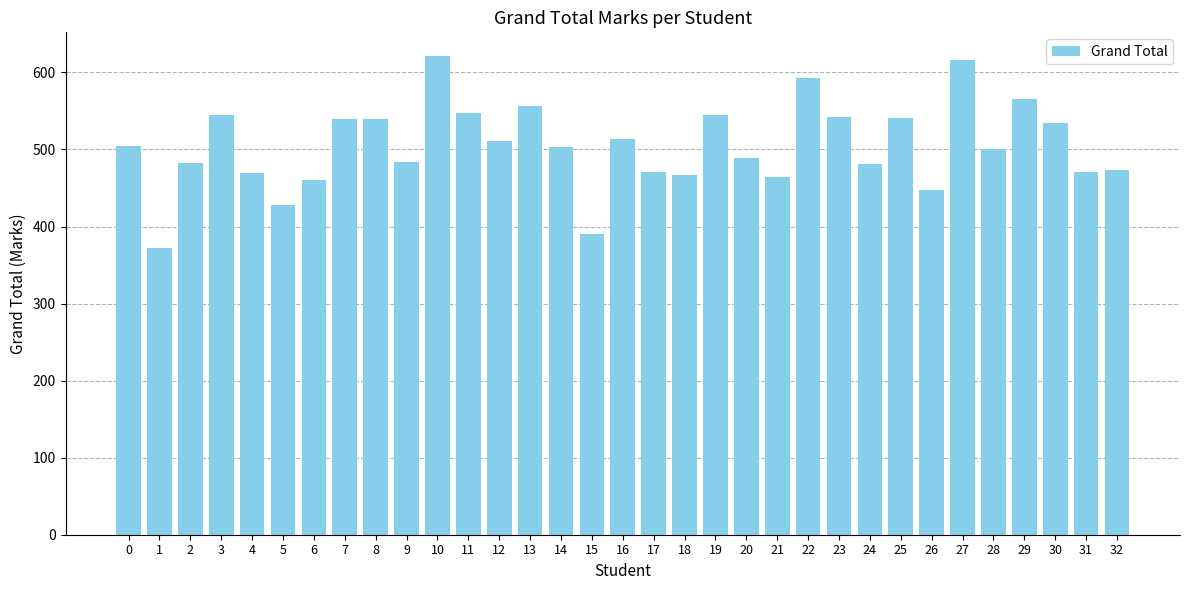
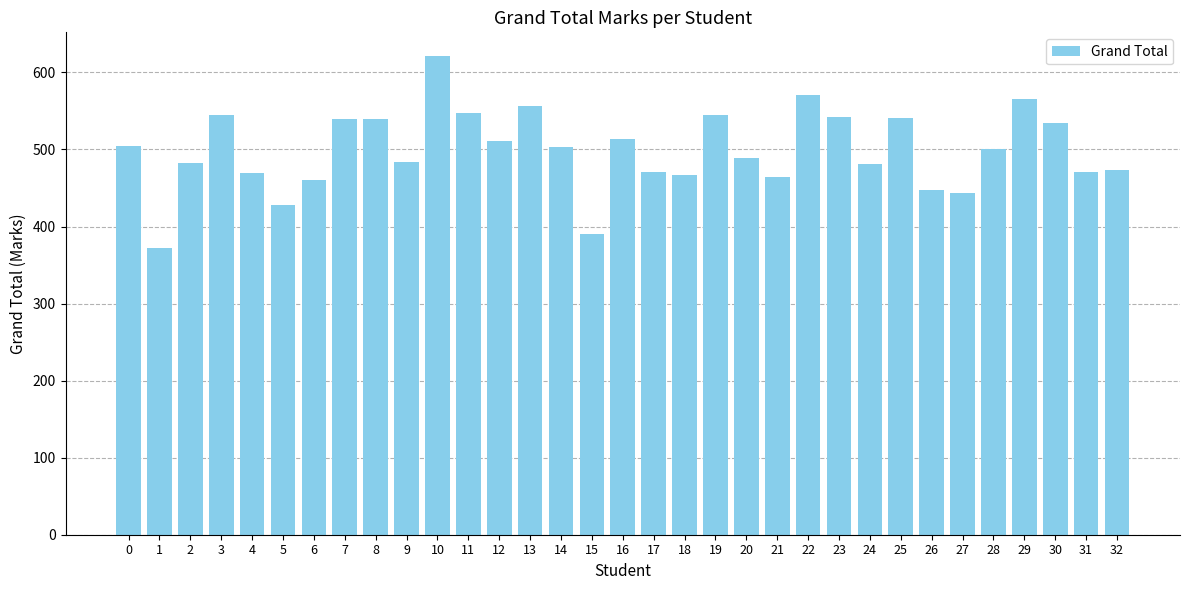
22: 590 -> 570
27: 620 -> 440
